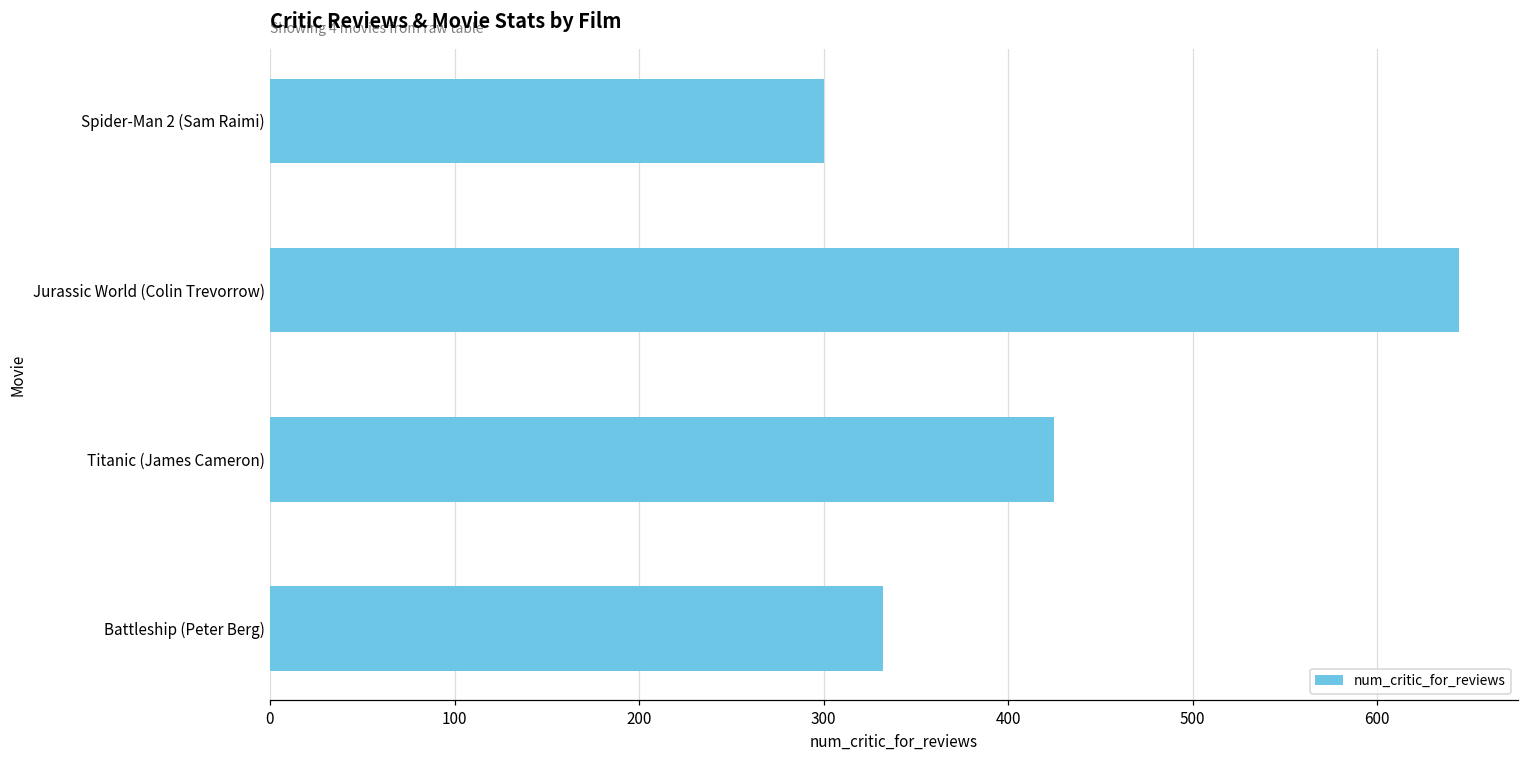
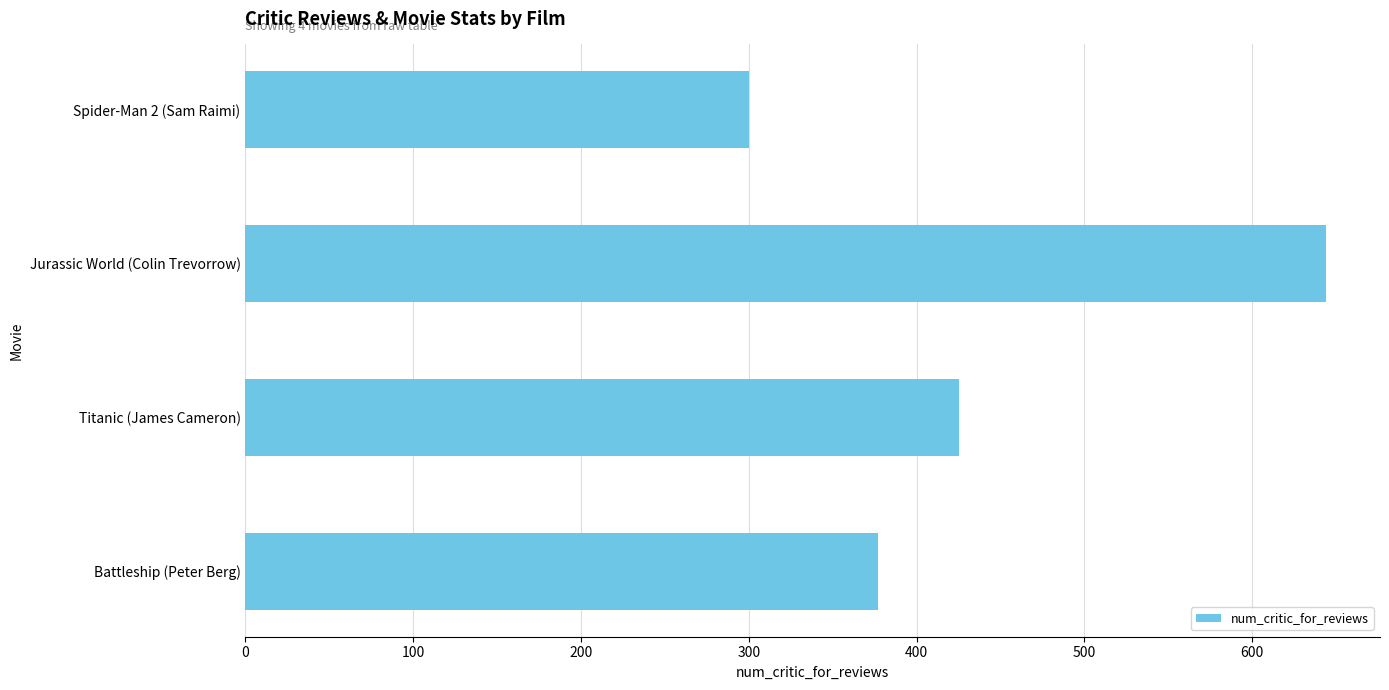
Battleship (Peter Berg): 332 -> 377
